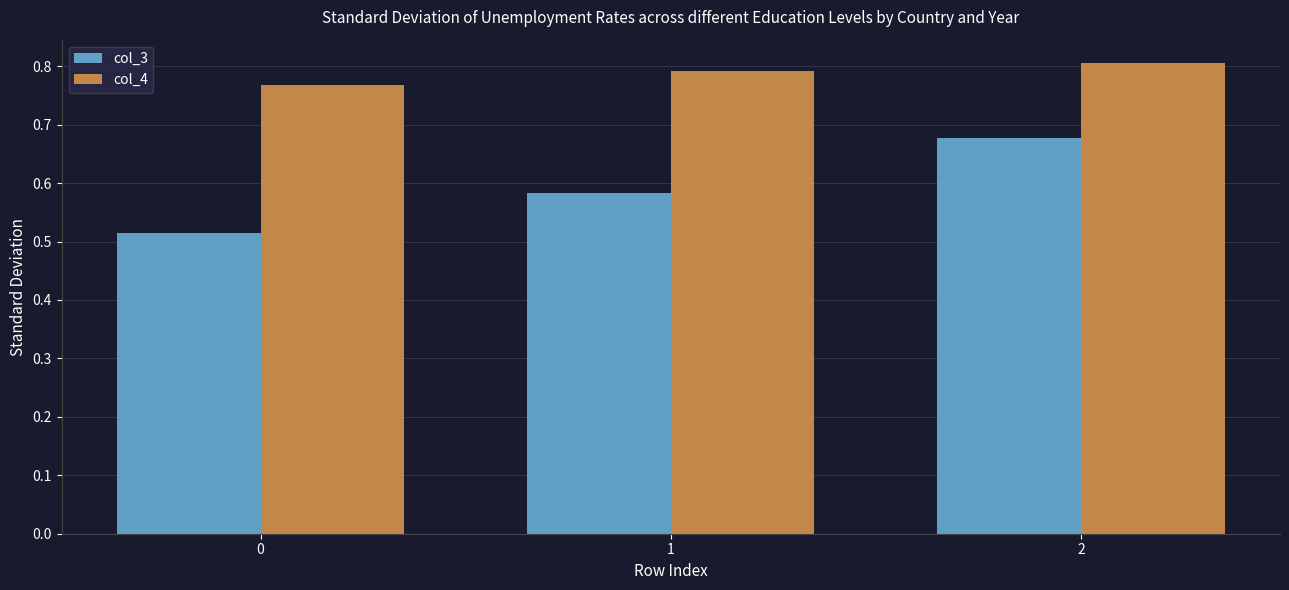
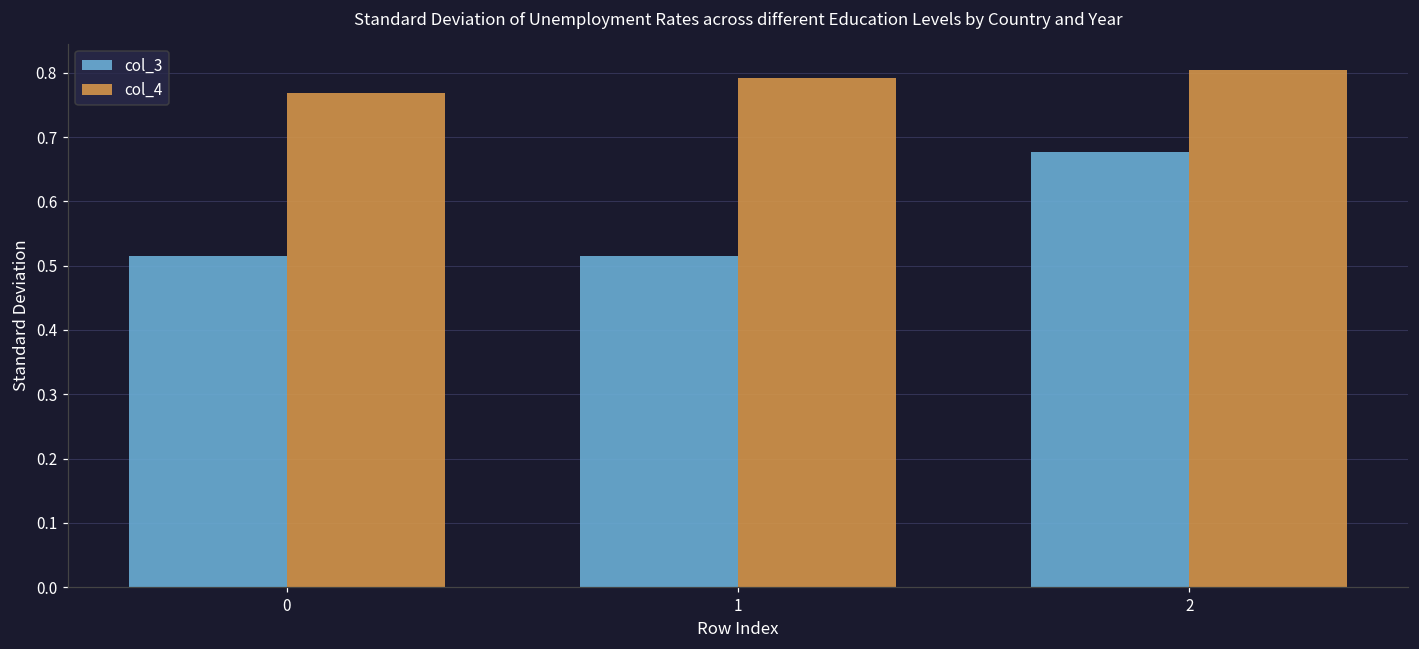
col_3, 1: 0.58 -> 0.51
